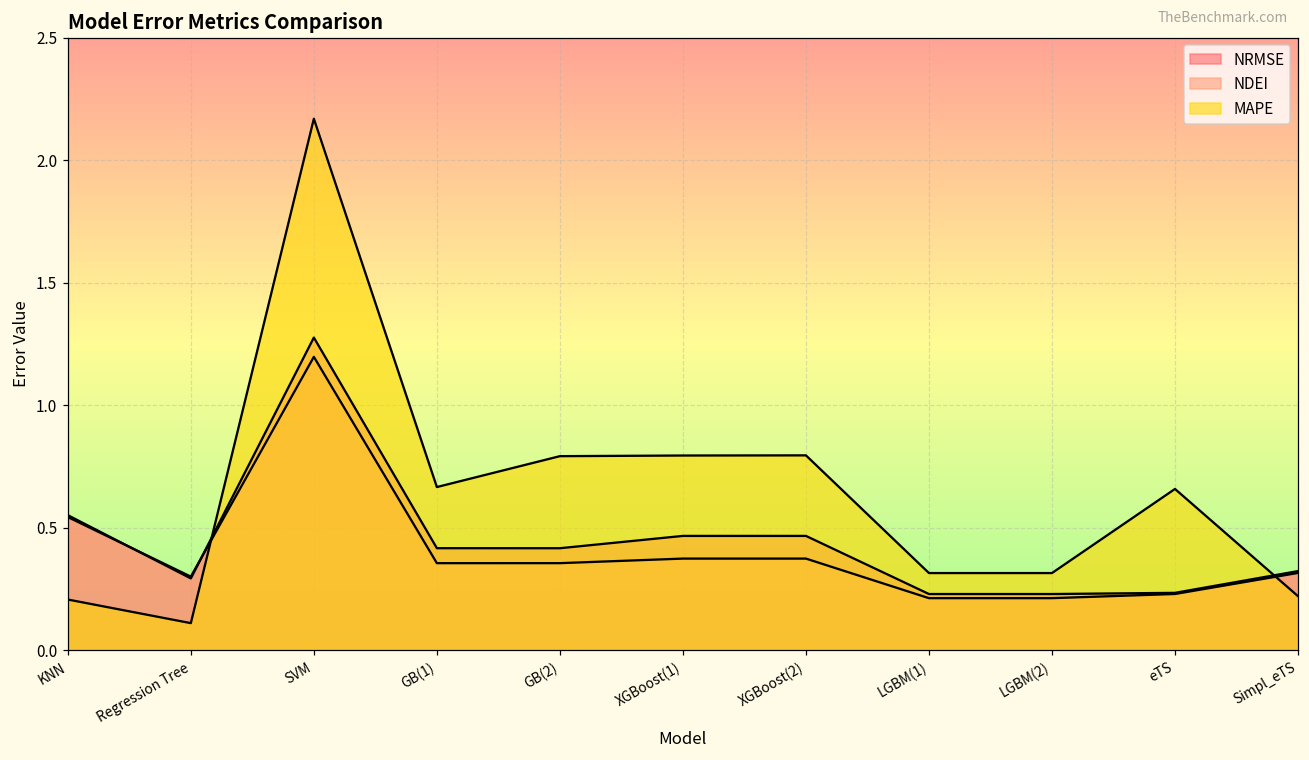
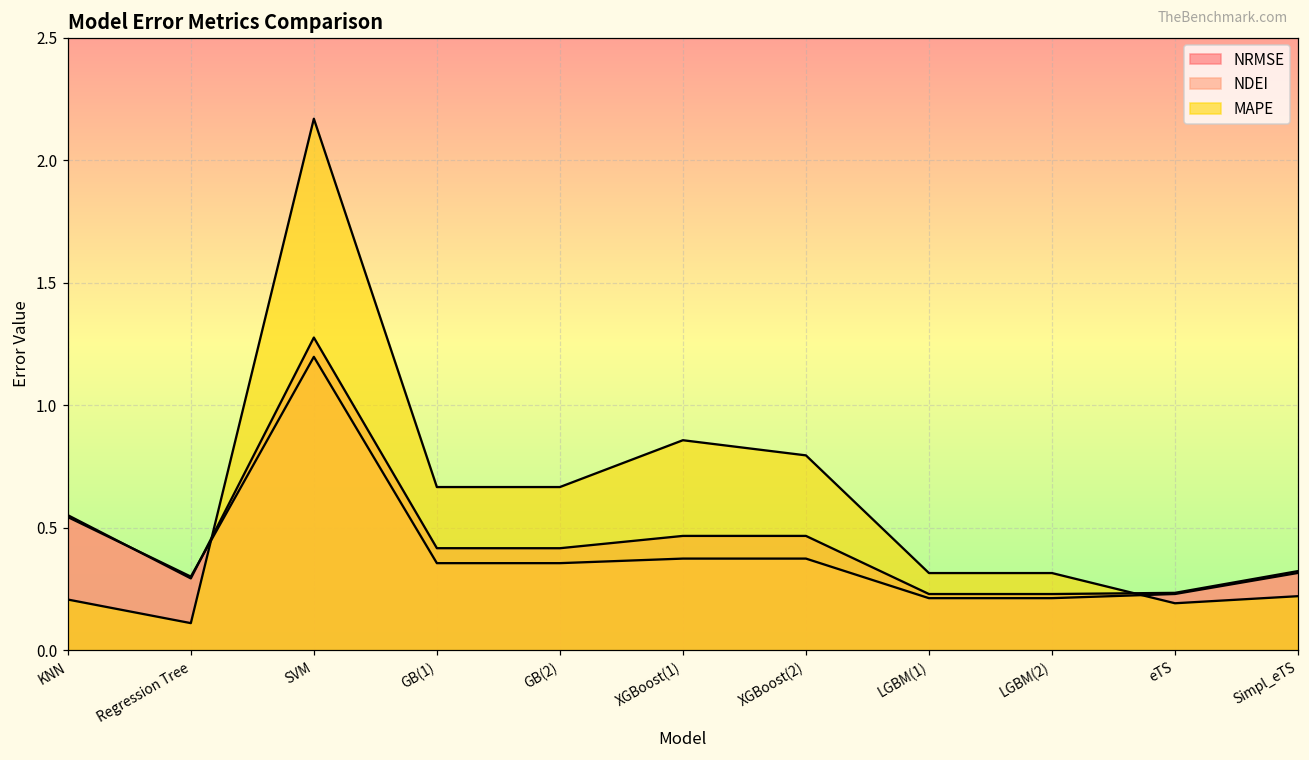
MAPE, GB(2): 0.79 -> 0.67
MAPE, XGBoost(1): 0.79 -> 0.86
MAPE, eTS: 0.66 -> 0.19
